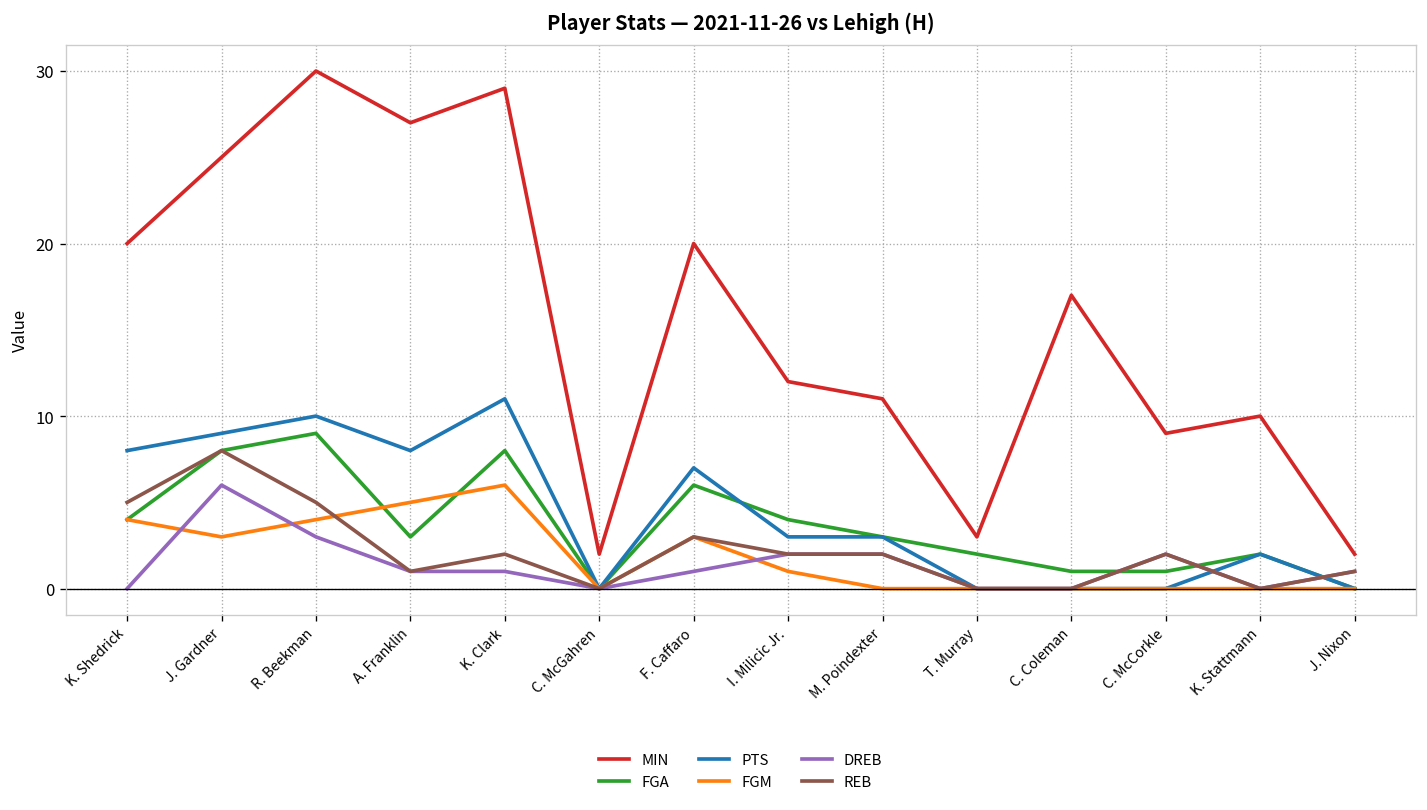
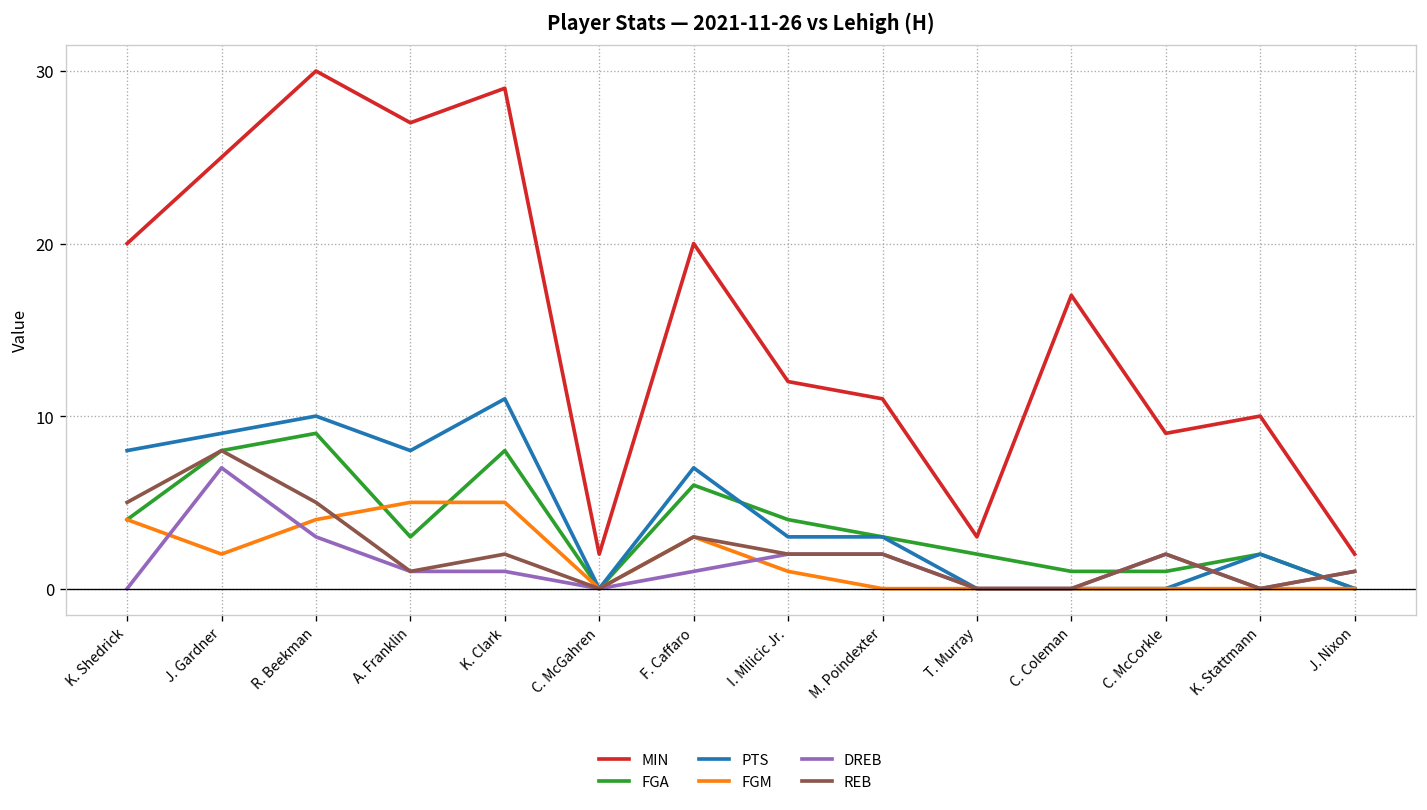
FGM, J. Gardner: 3 -> 2
DREB, J. Gardner: 6 -> 7
FGM, K. Clark: 6 -> 5
